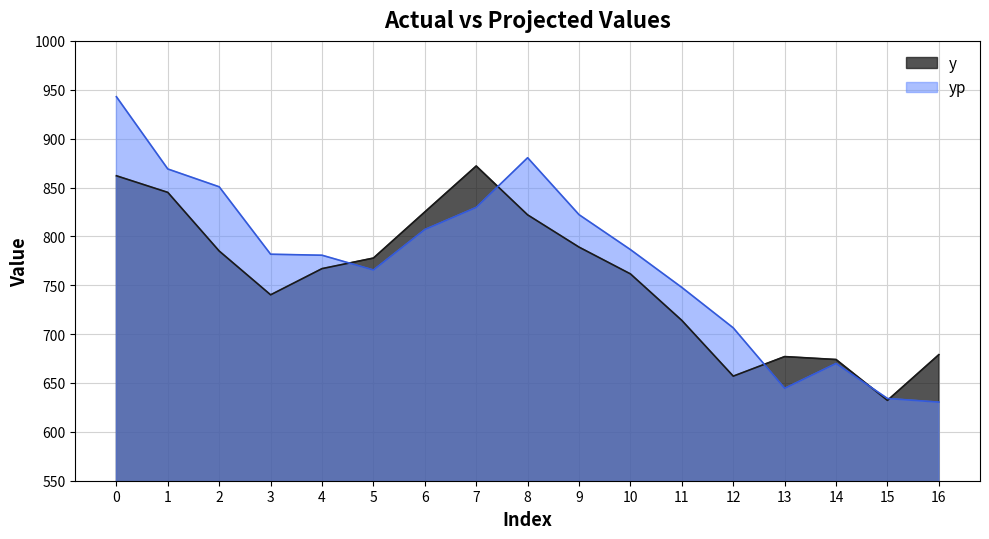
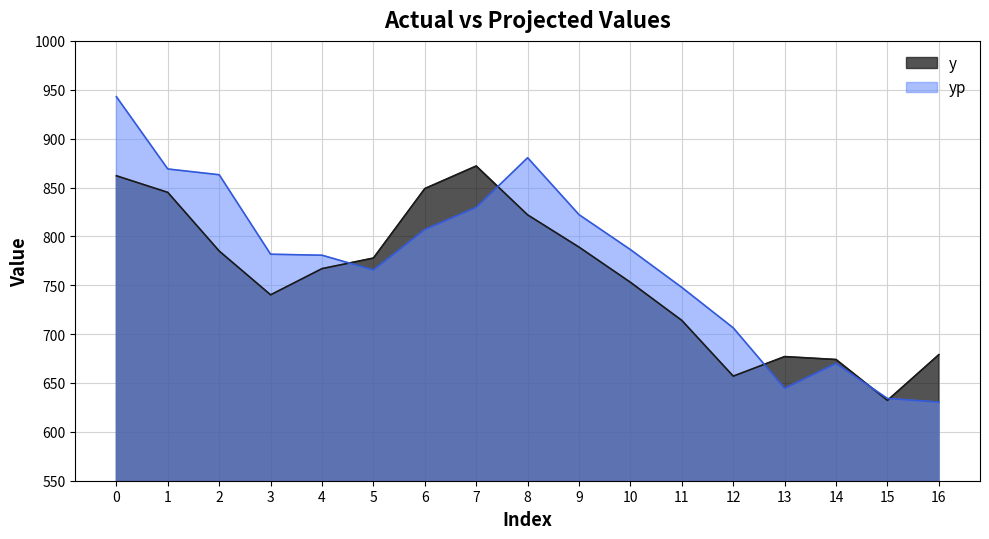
yp, 2: 850 -> 860
y, 6: 830 -> 850
y, 10: 760 -> 750
